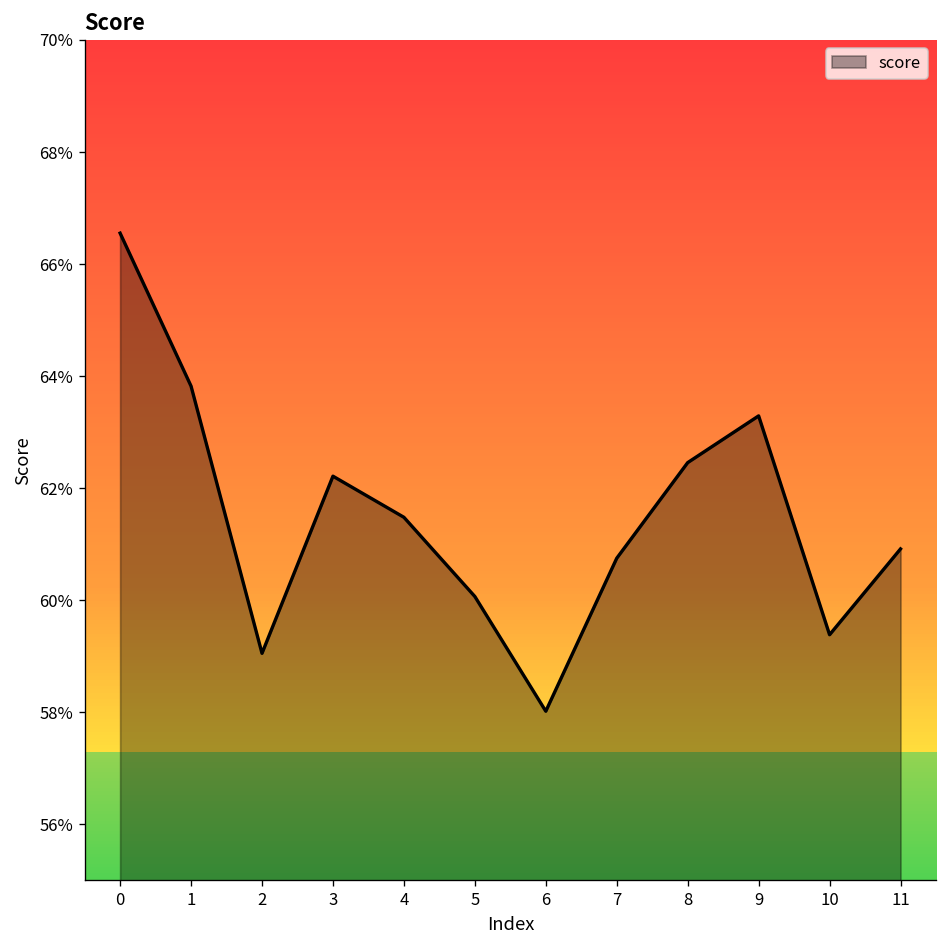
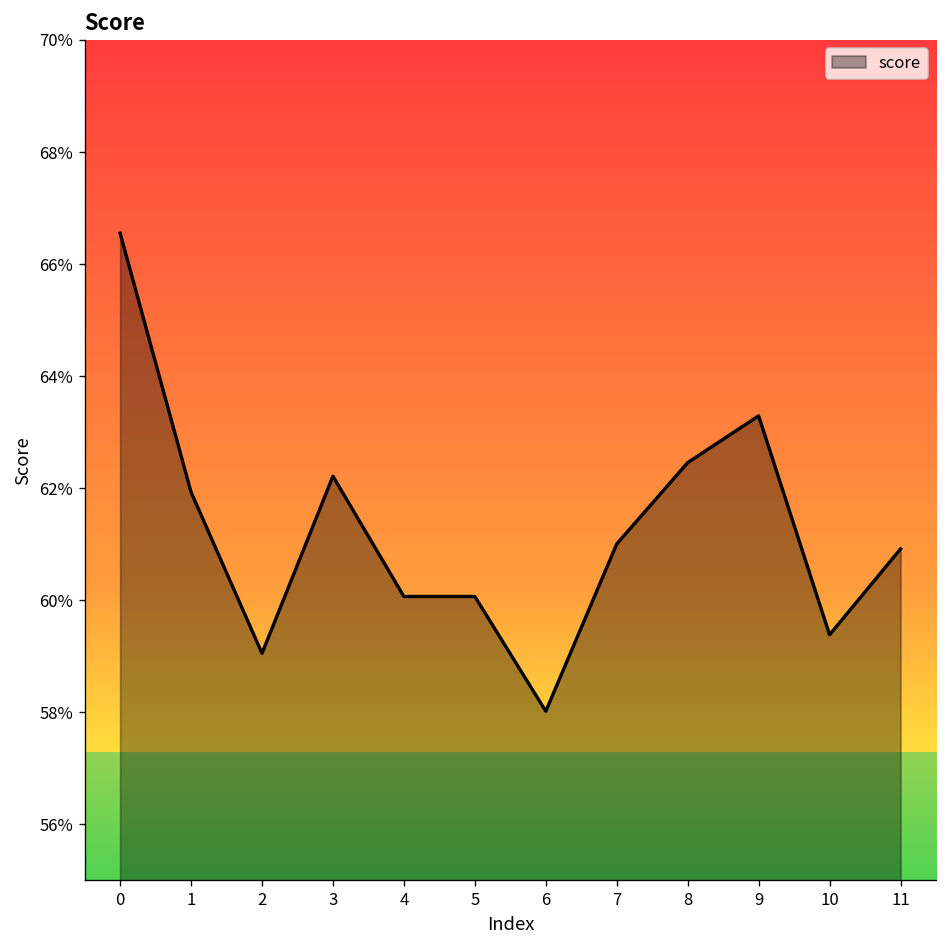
1: 63.8% -> 61.9%
4: 61.5% -> 60.1%
7: 60.8% -> 61.0%
